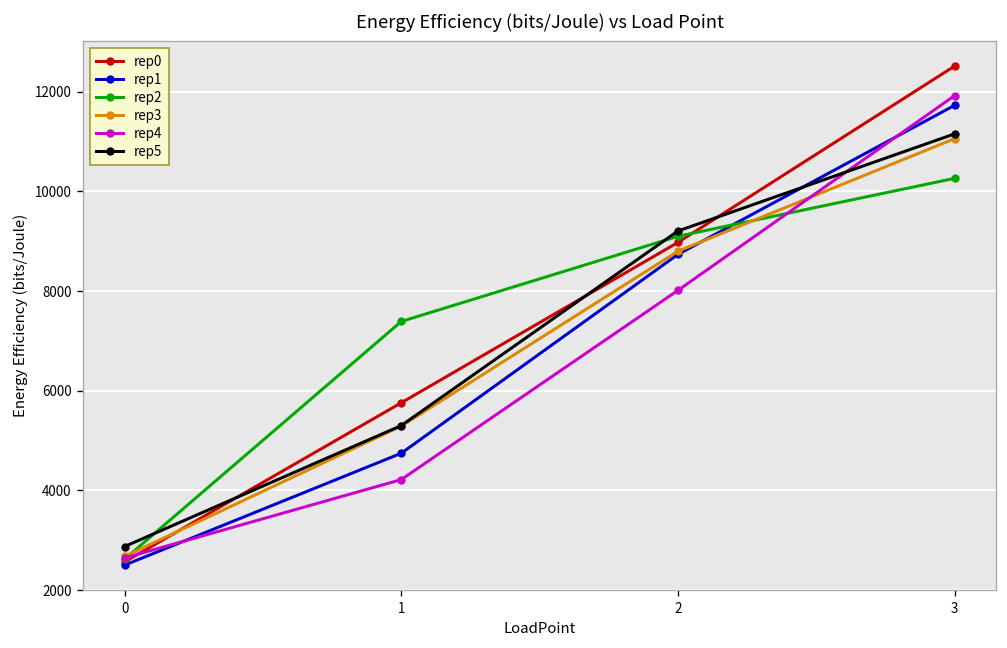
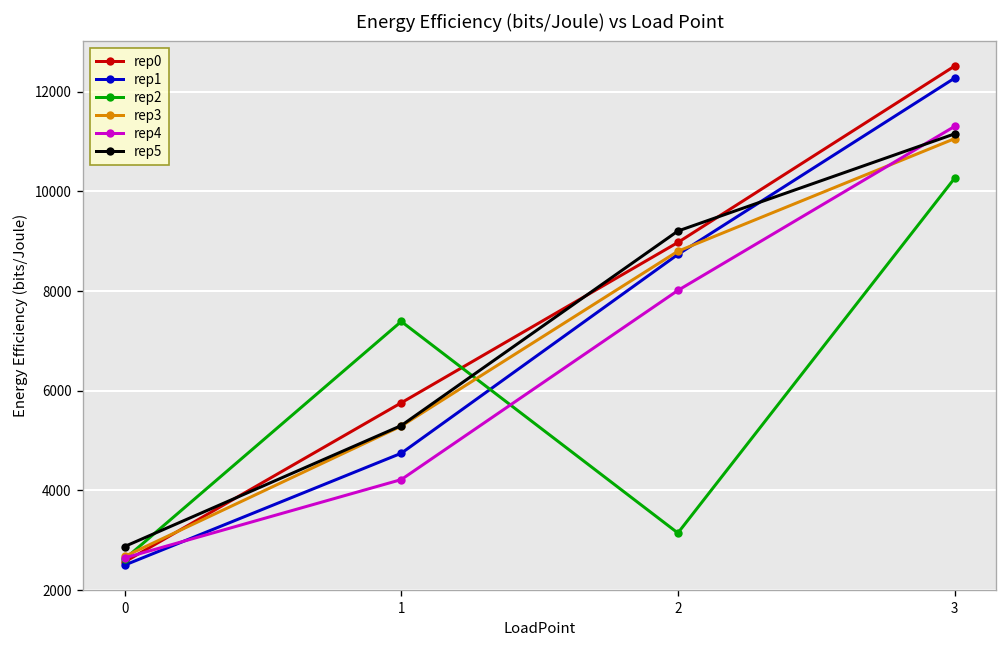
rep2, 2: 9100 -> 3100
rep1, 3: 11700 -> 12300
rep4, 3: 11900 -> 11300
